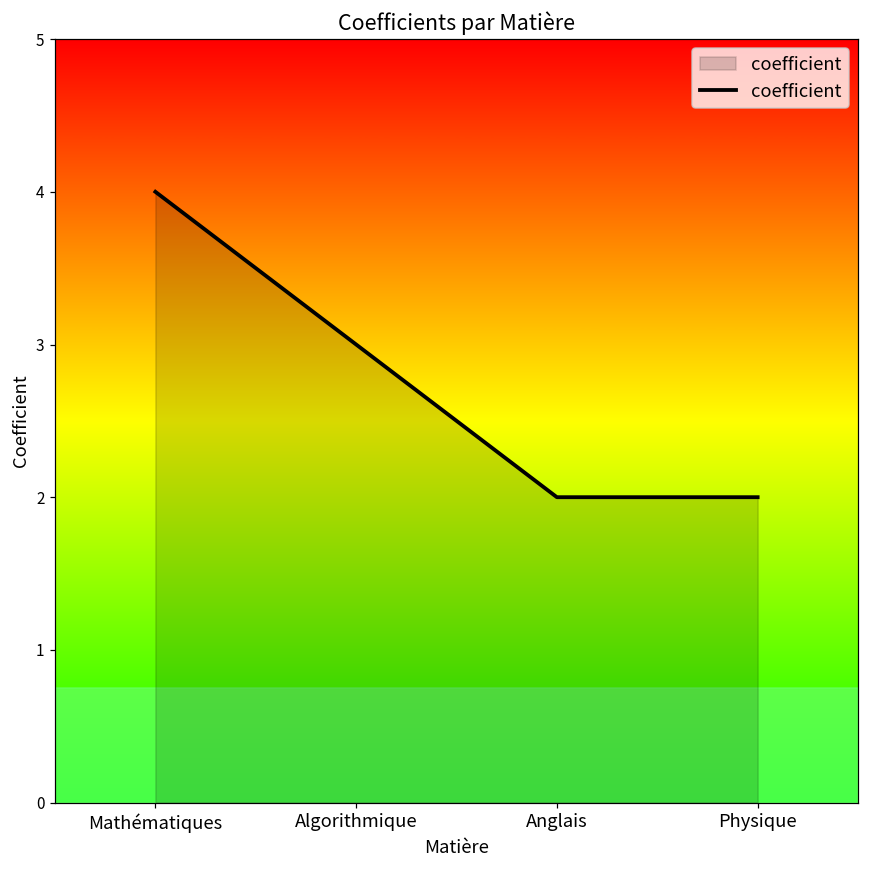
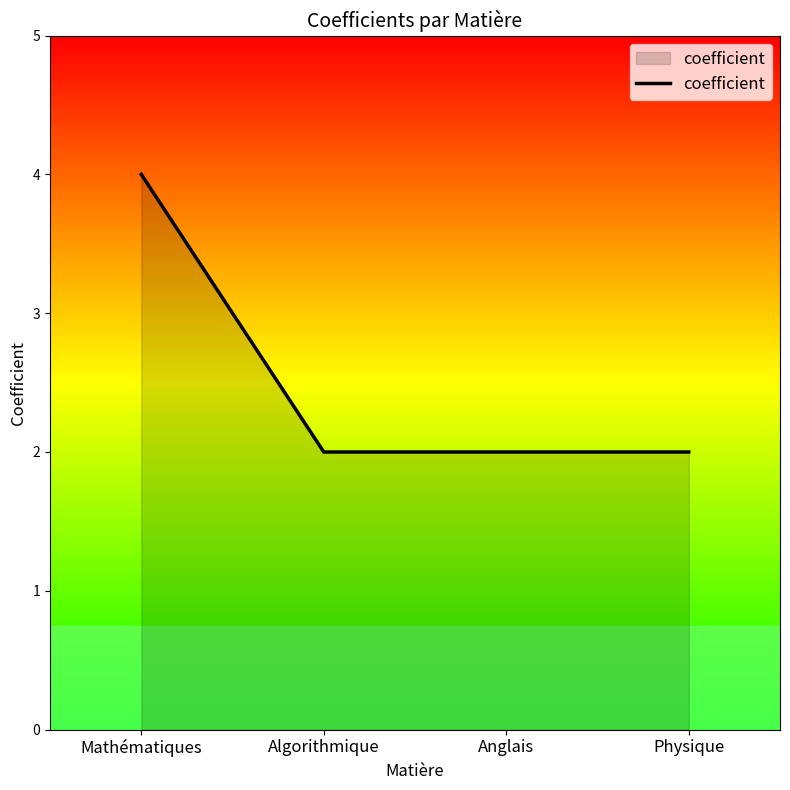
Algorithmique: 3 -> 2
